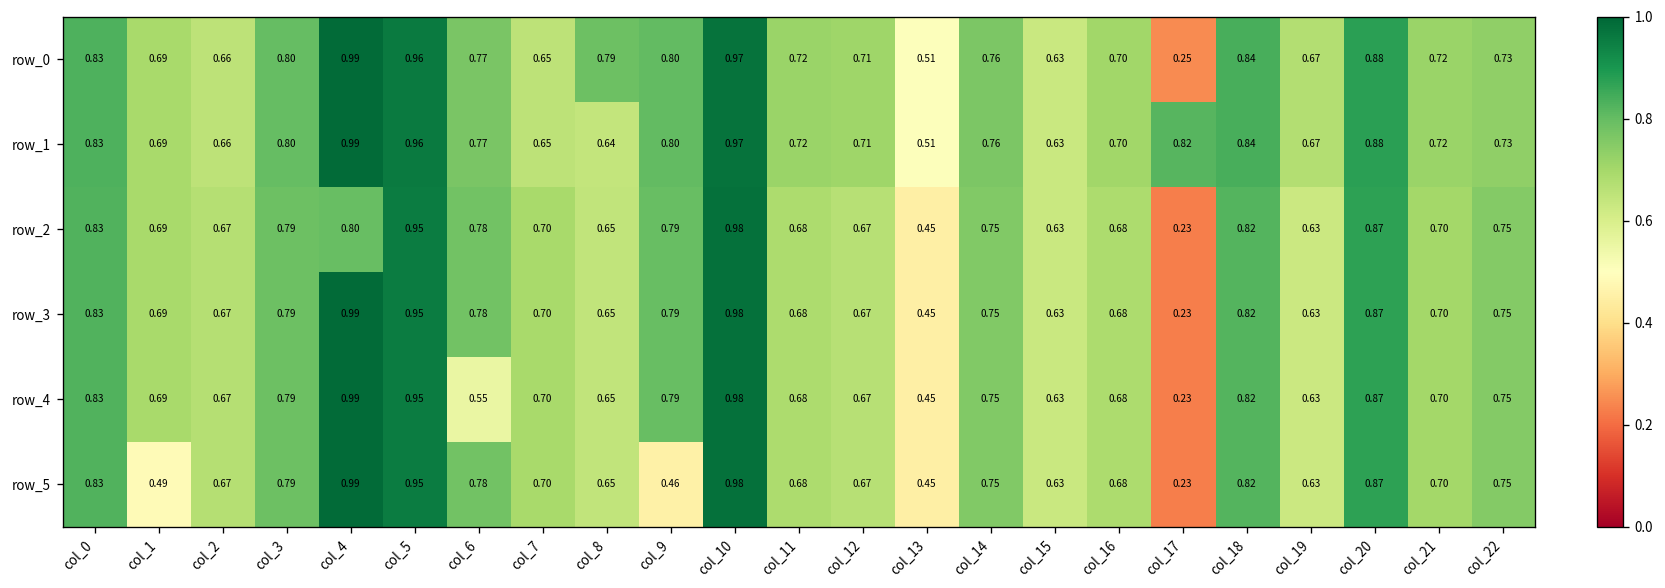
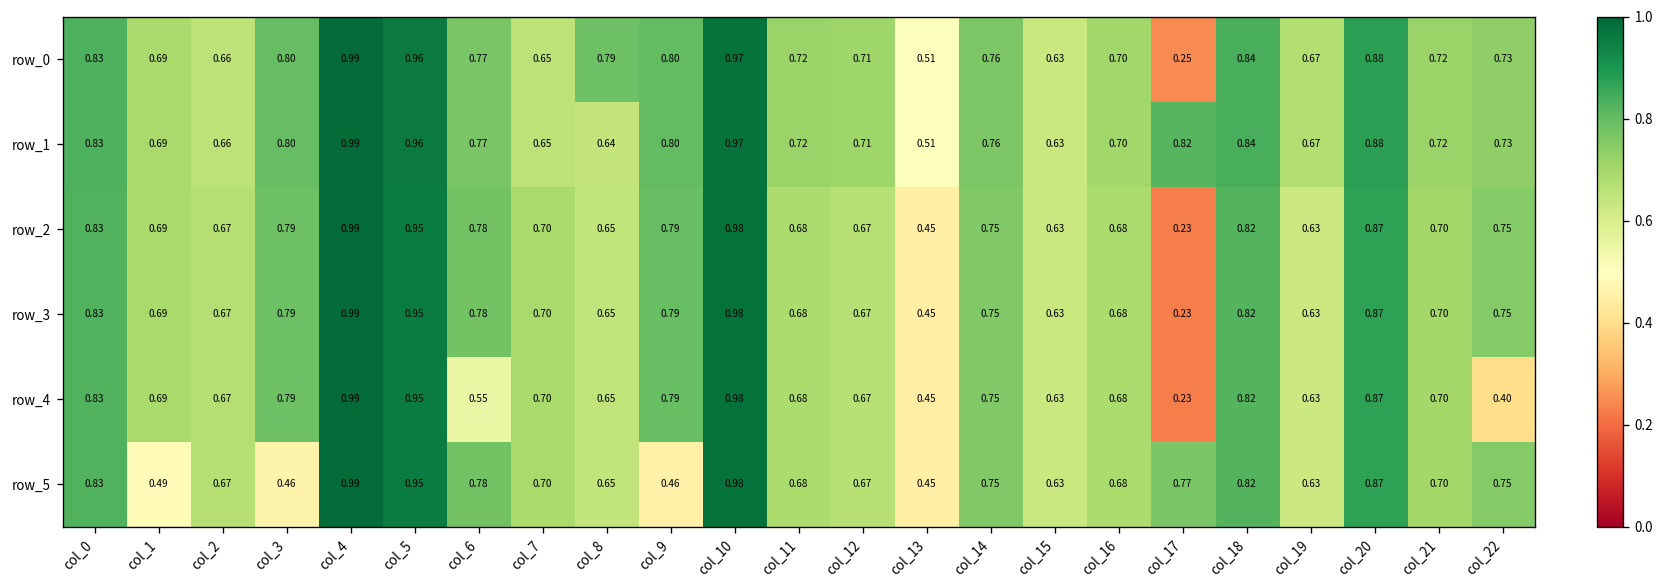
row_2, col_4: 0.80 -> 0.99
row_4, col_22: 0.75 -> 0.40
row_5, col_3: 0.79 -> 0.46
row_5, col_17: 0.23 -> 0.77
